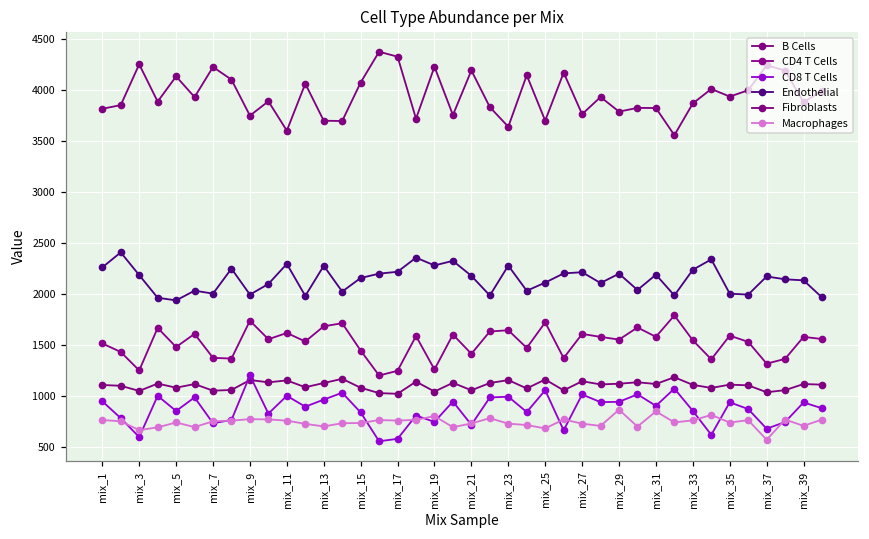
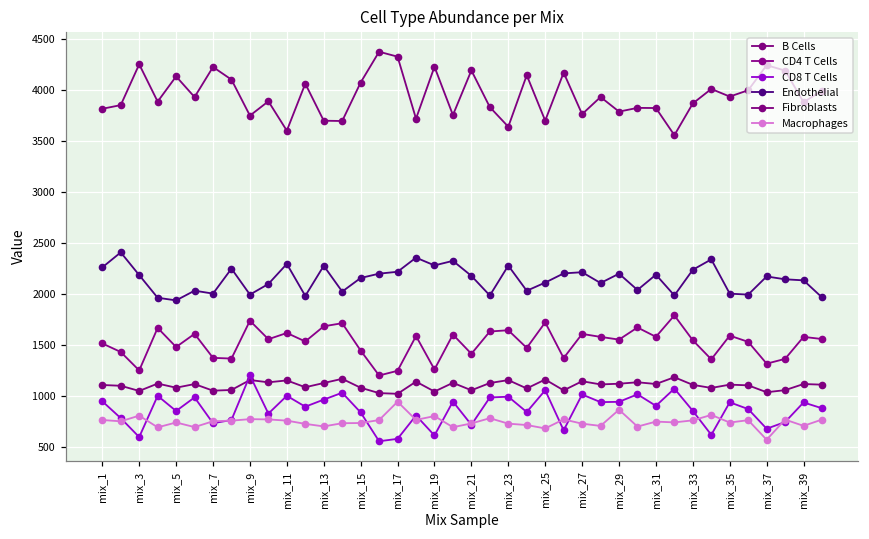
Macrophages, mix_3: 700 -> 800
Macrophages, mix_17: 800 -> 900
CD8 T Cells, mix_19: 700 -> 600
Macrophages, mix_31: 800 -> 700
